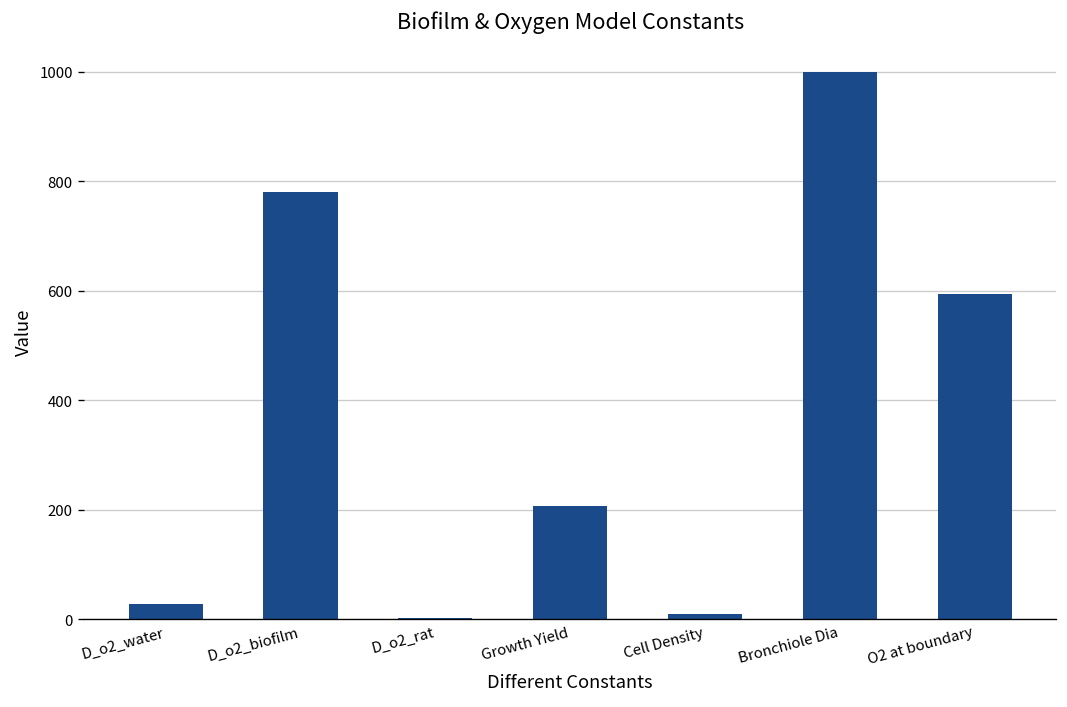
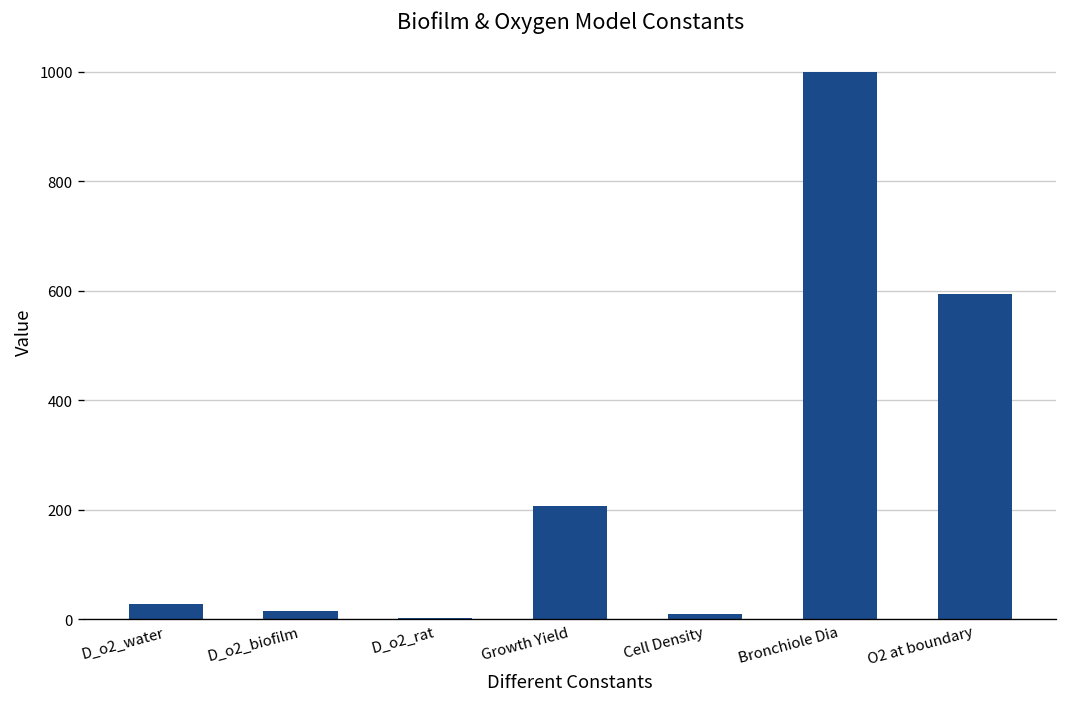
D_o2_biofilm: 780 -> 20
